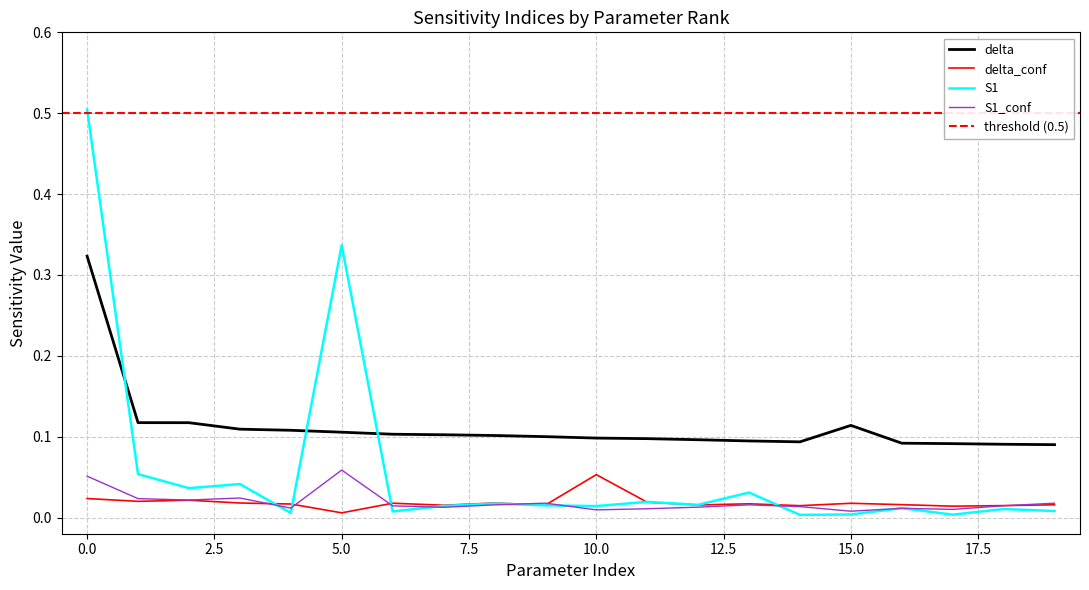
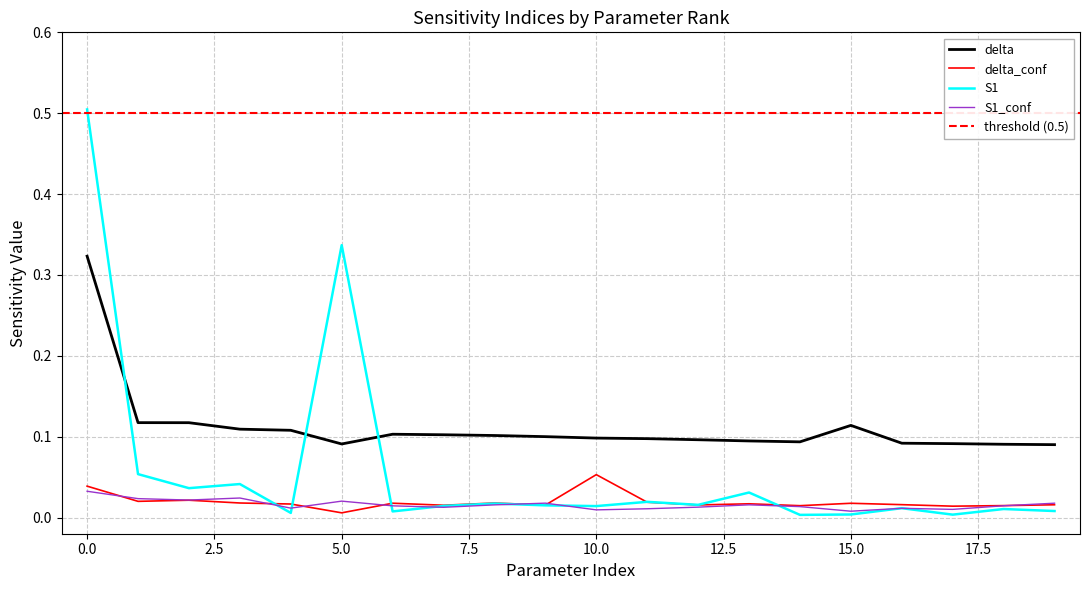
delta_conf, 0.0: 0.02 -> 0.04
S1_conf, 0.0: 0.05 -> 0.03
delta, 5.0: 0.11 -> 0.09
S1_conf, 5.0: 0.06 -> 0.02
